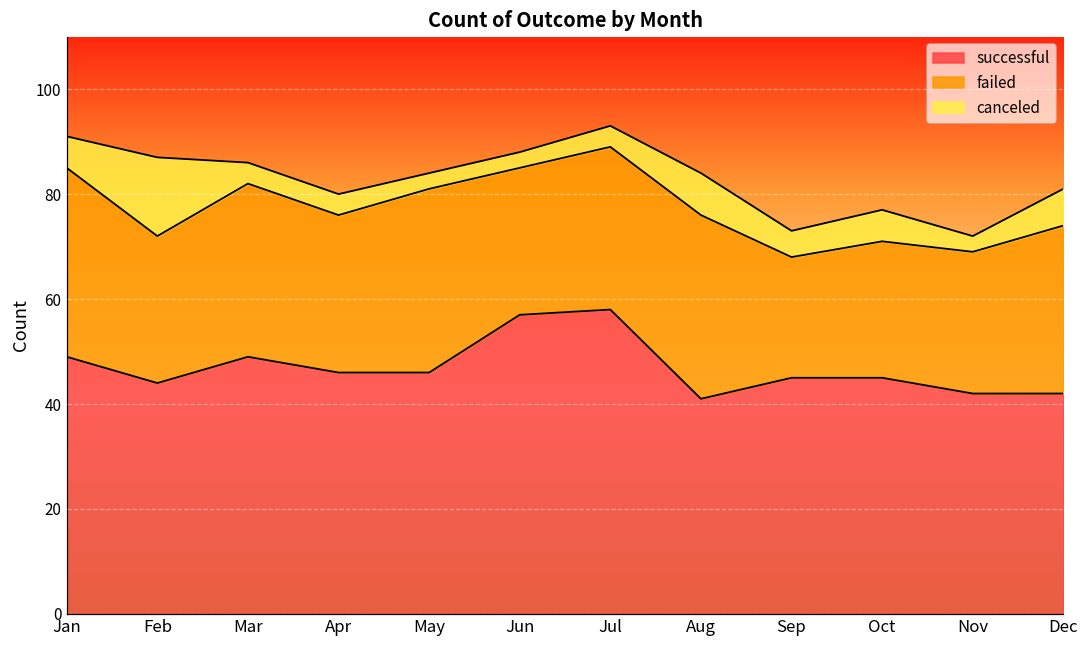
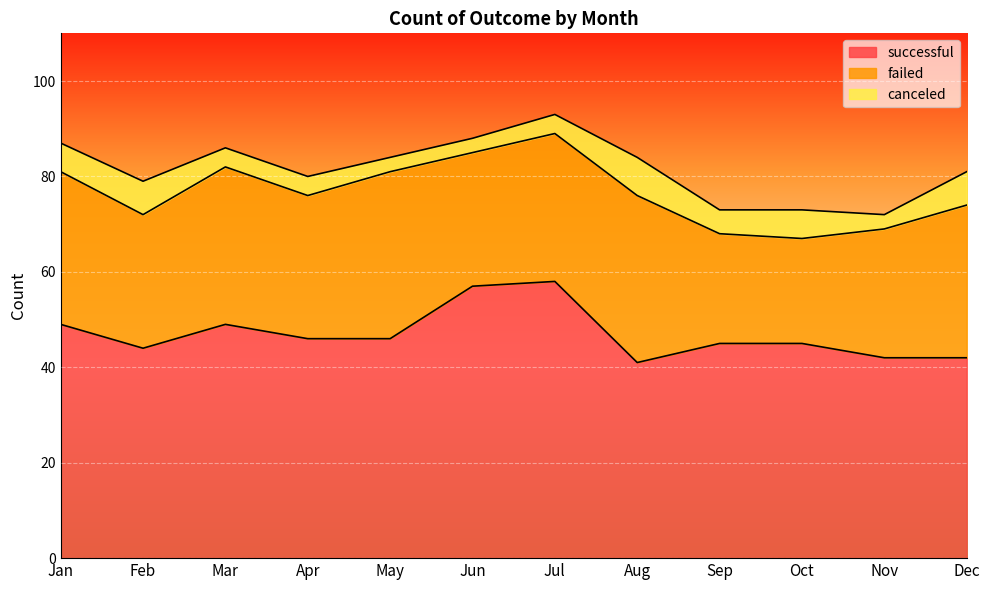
failed, Jan: 36 -> 32
canceled, Feb: 15 -> 7
failed, Oct: 26 -> 22
